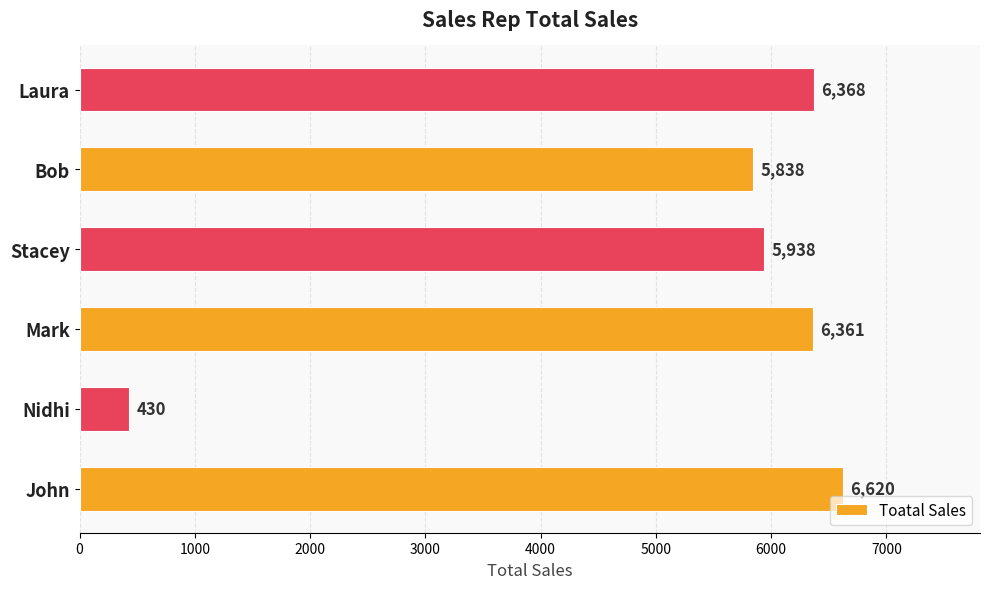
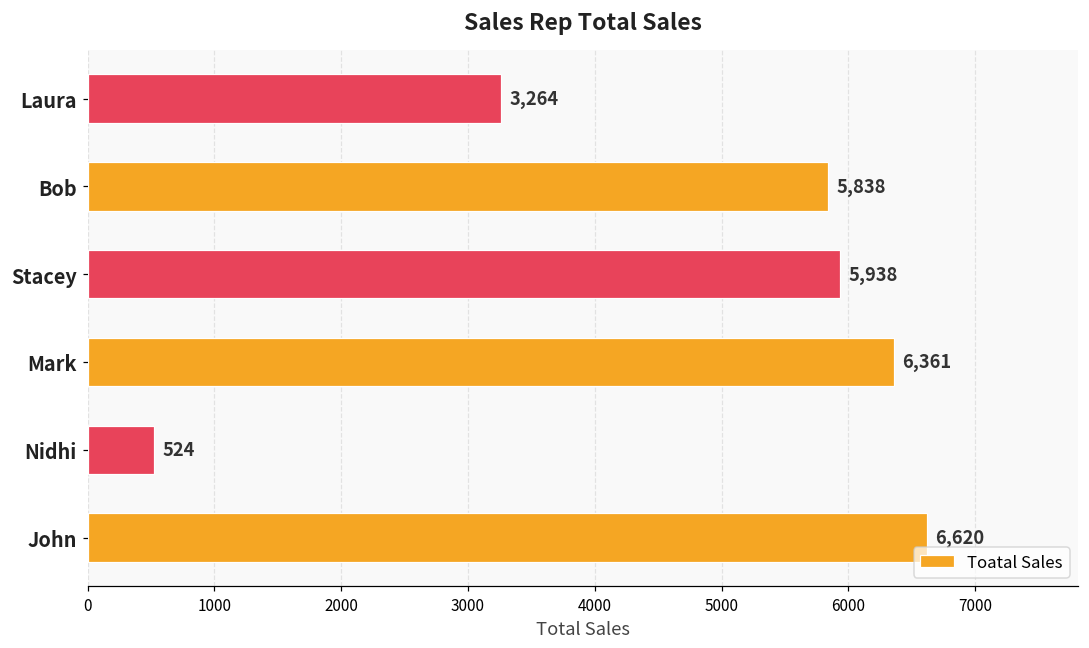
Laura: 6,368 -> 3,264
Nidhi: 430 -> 524
